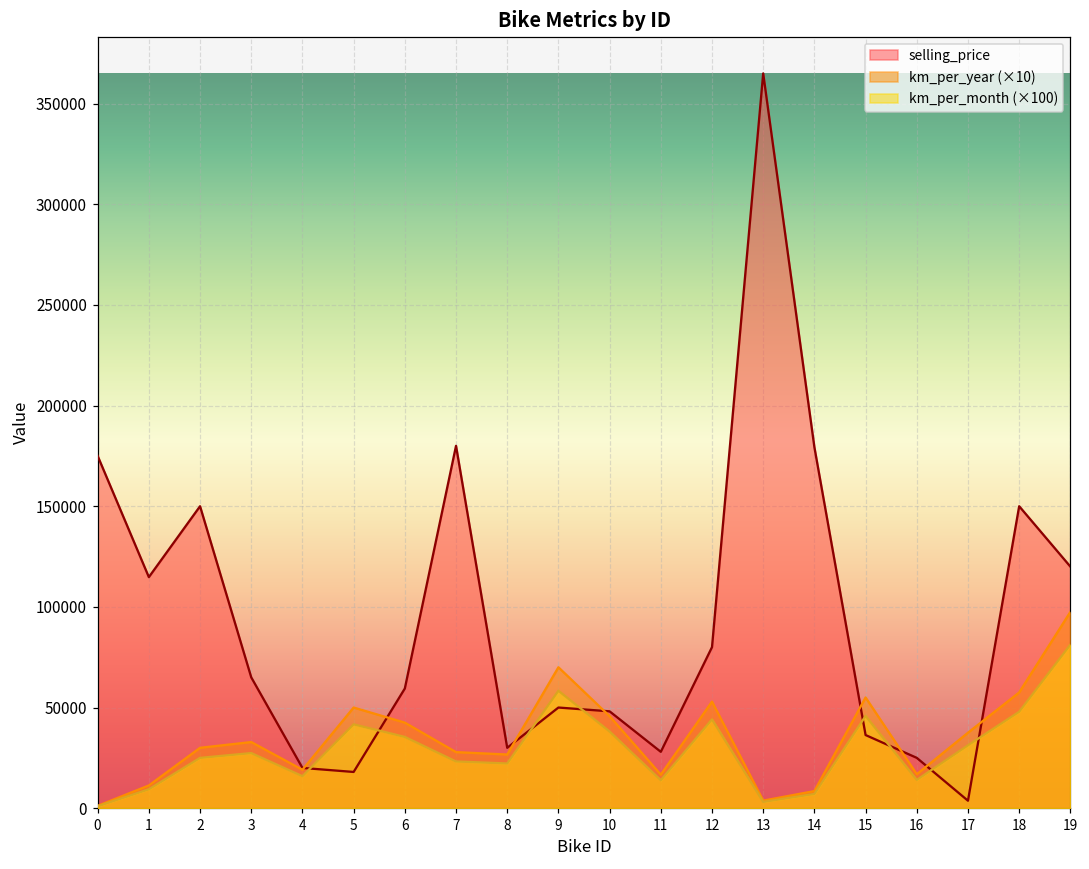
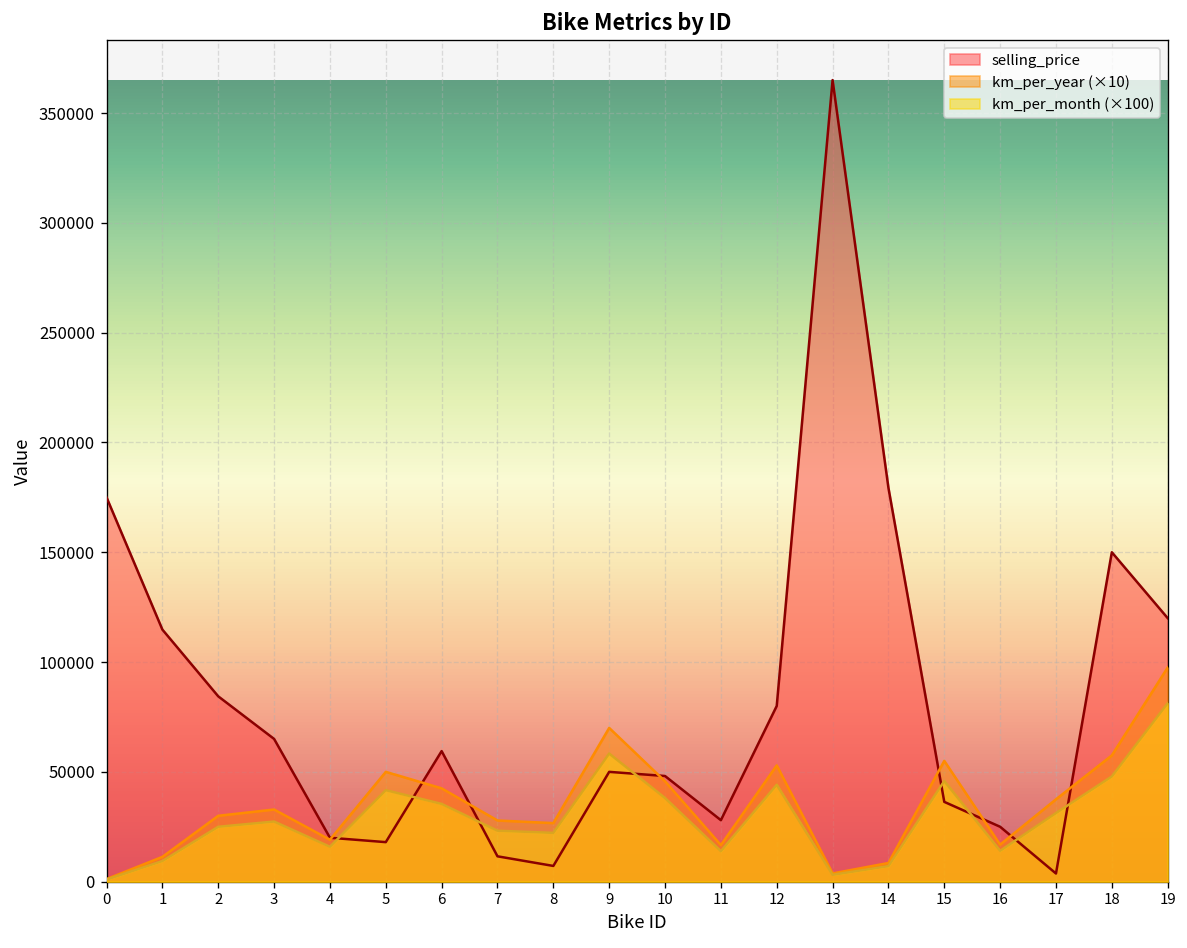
selling_price, 2: 150000 -> 84000
selling_price, 7: 180000 -> 12000
selling_price, 8: 30000 -> 7000
